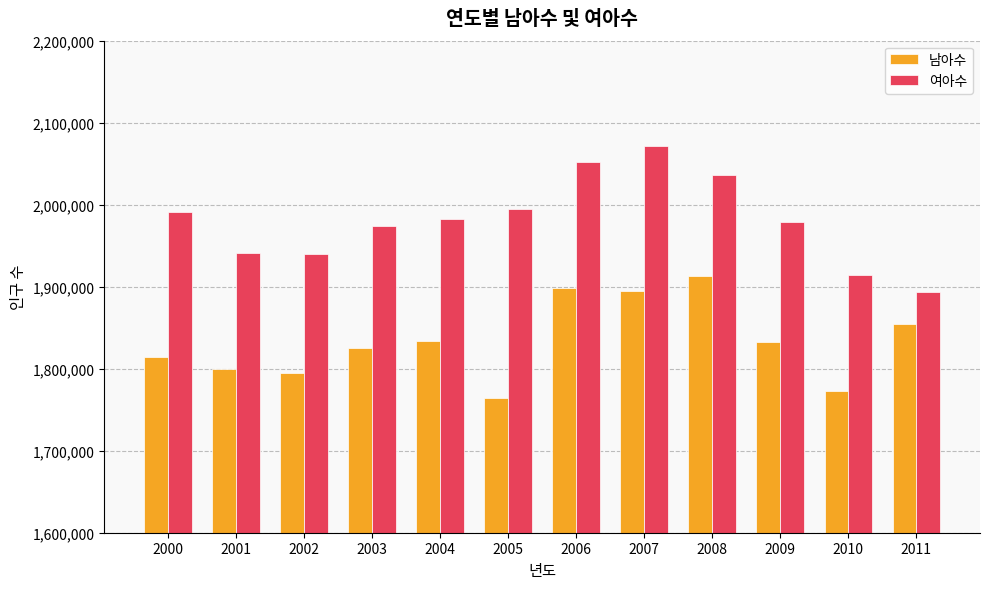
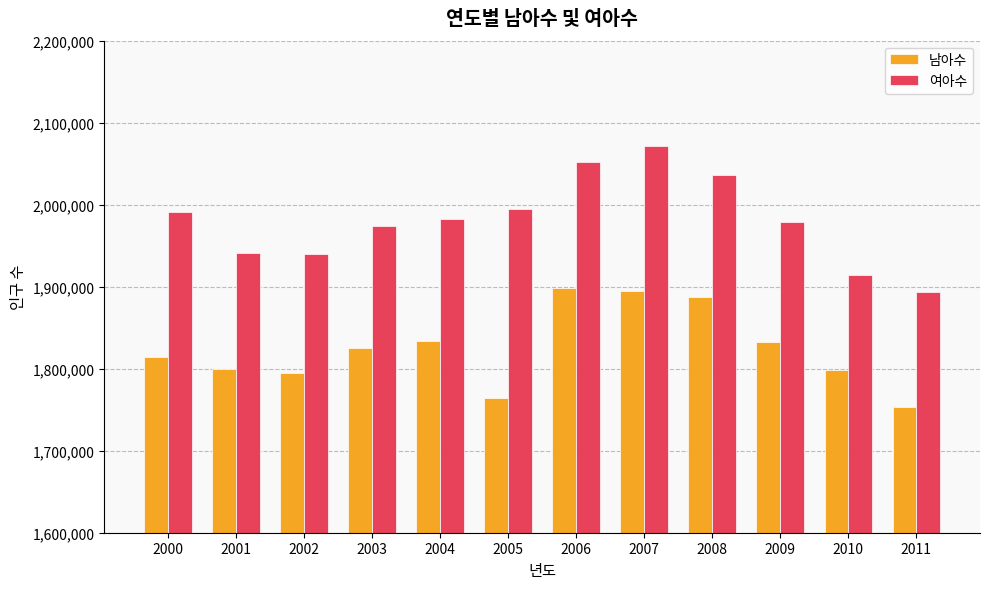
남아수, 2008: 1,910,000 -> 1,890,000
남아수, 2010: 1,770,000 -> 1,800,000
남아수, 2011: 1,850,000 -> 1,750,000
